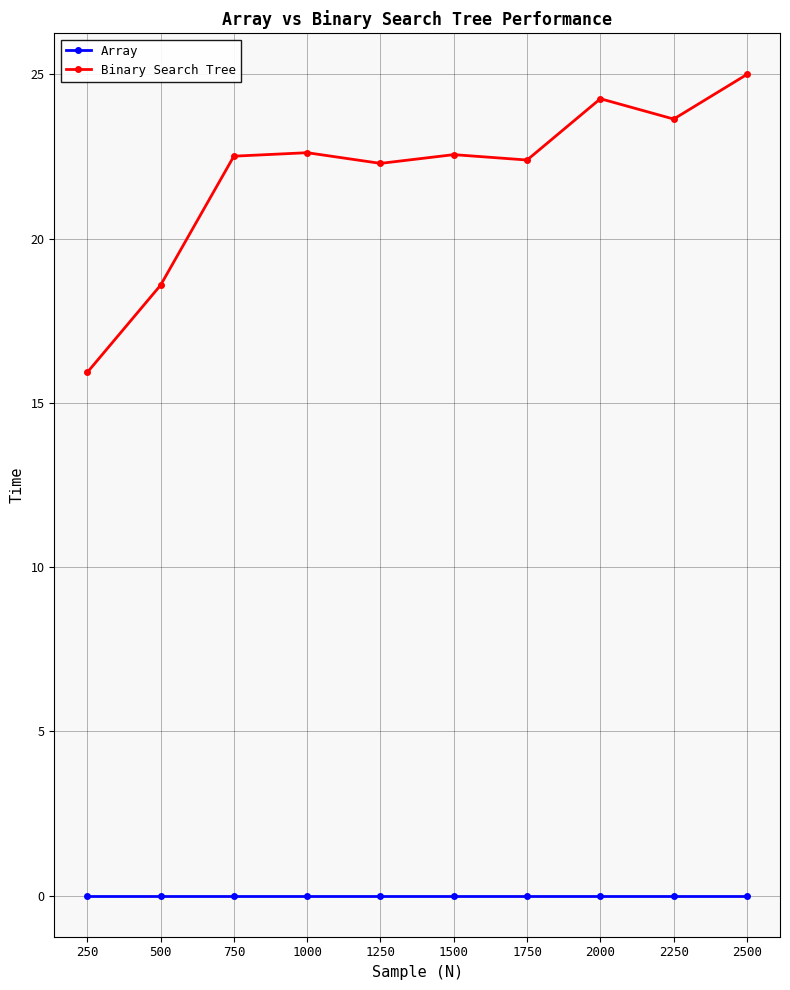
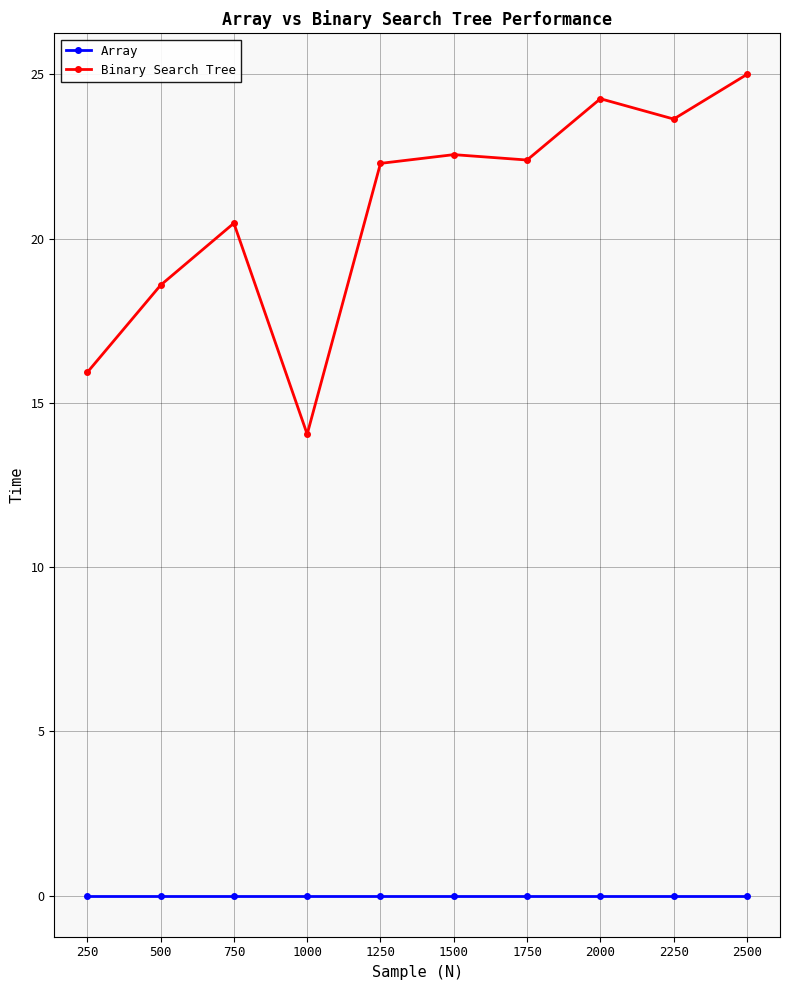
Binary Search Tree, 750: 22.5 -> 20.5
Binary Search Tree, 1000: 22.6 -> 14.0
